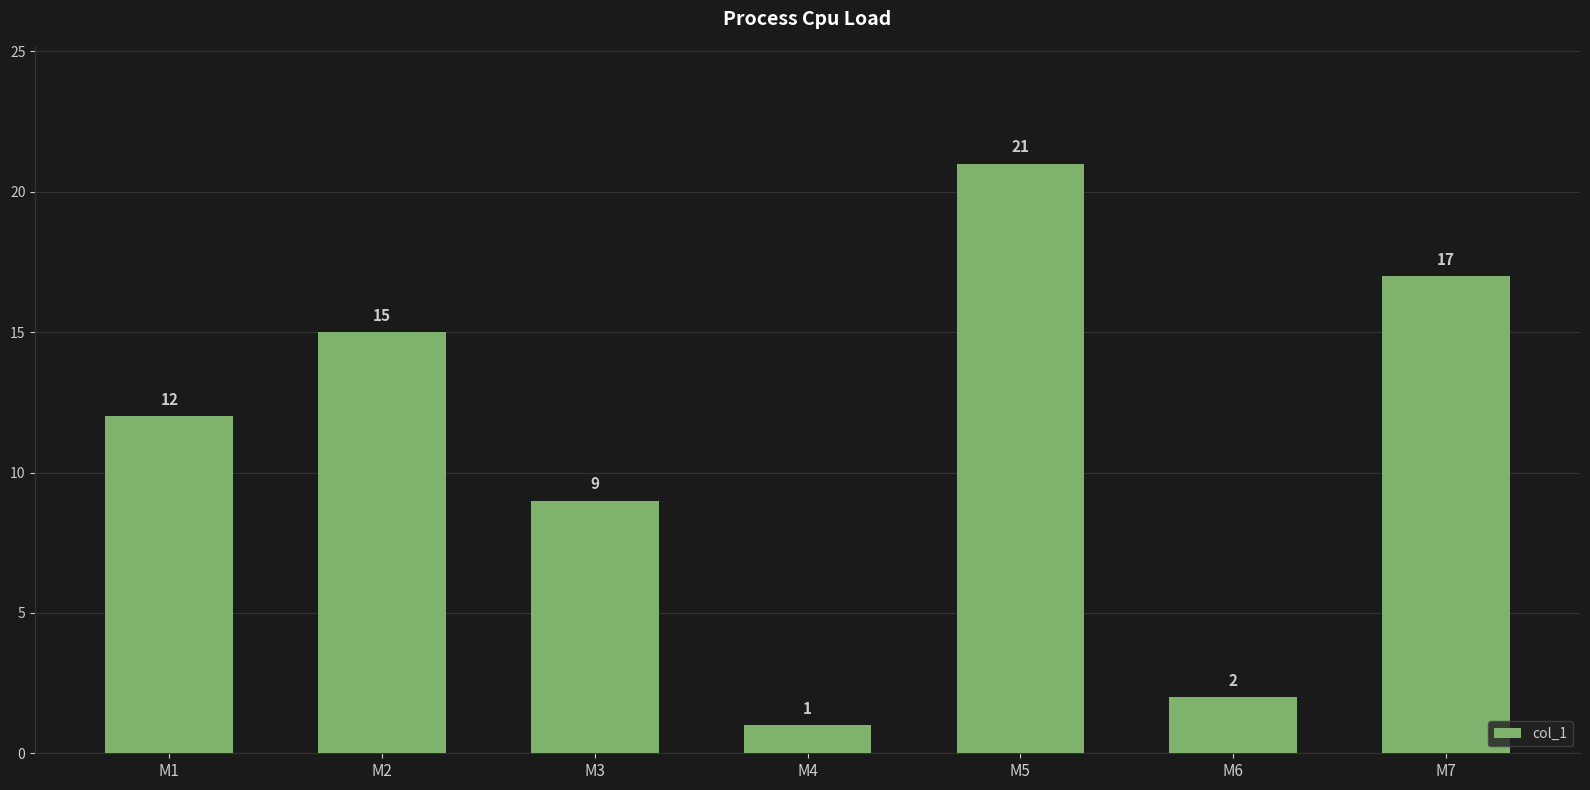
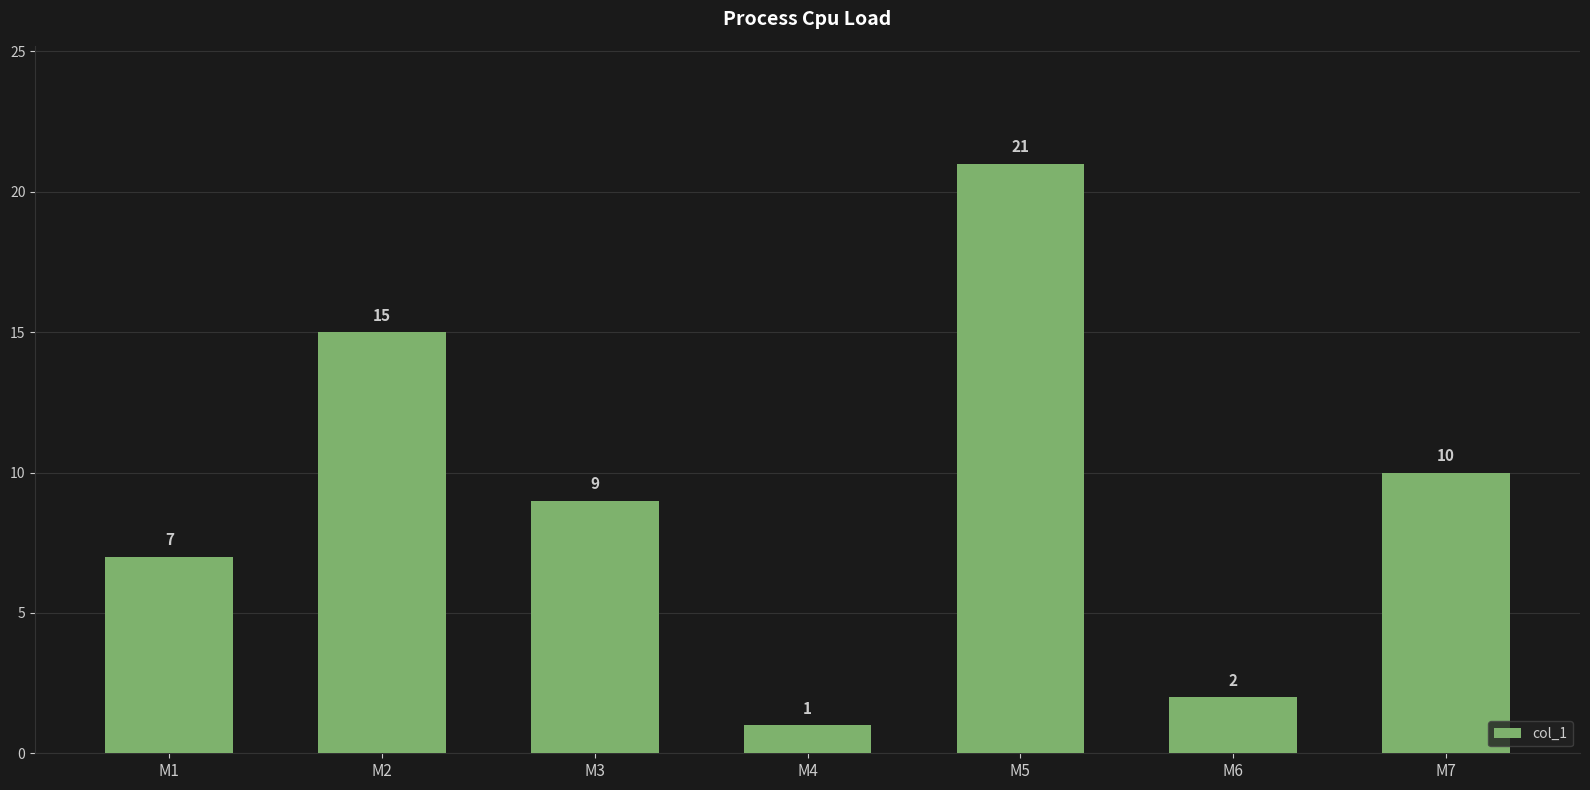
M1: 12 -> 7
M7: 17 -> 10
